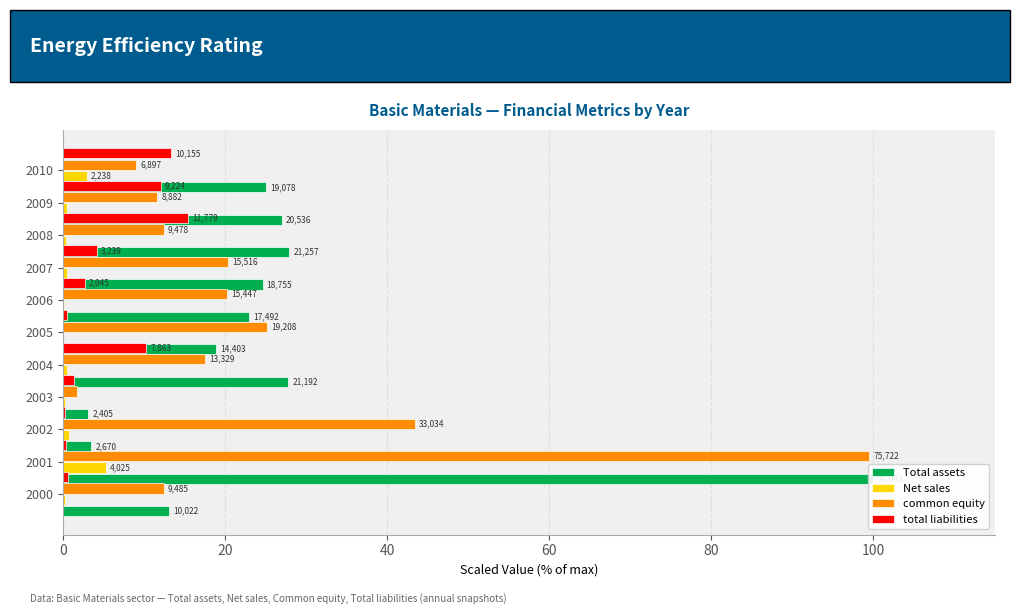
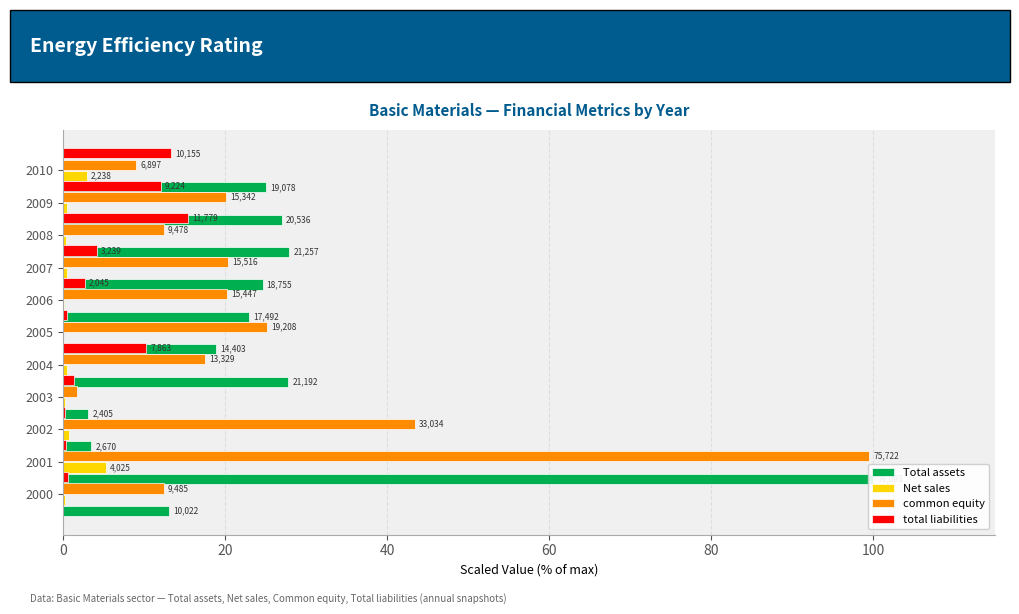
common equity, 2009: 8,882 -> 15,342
